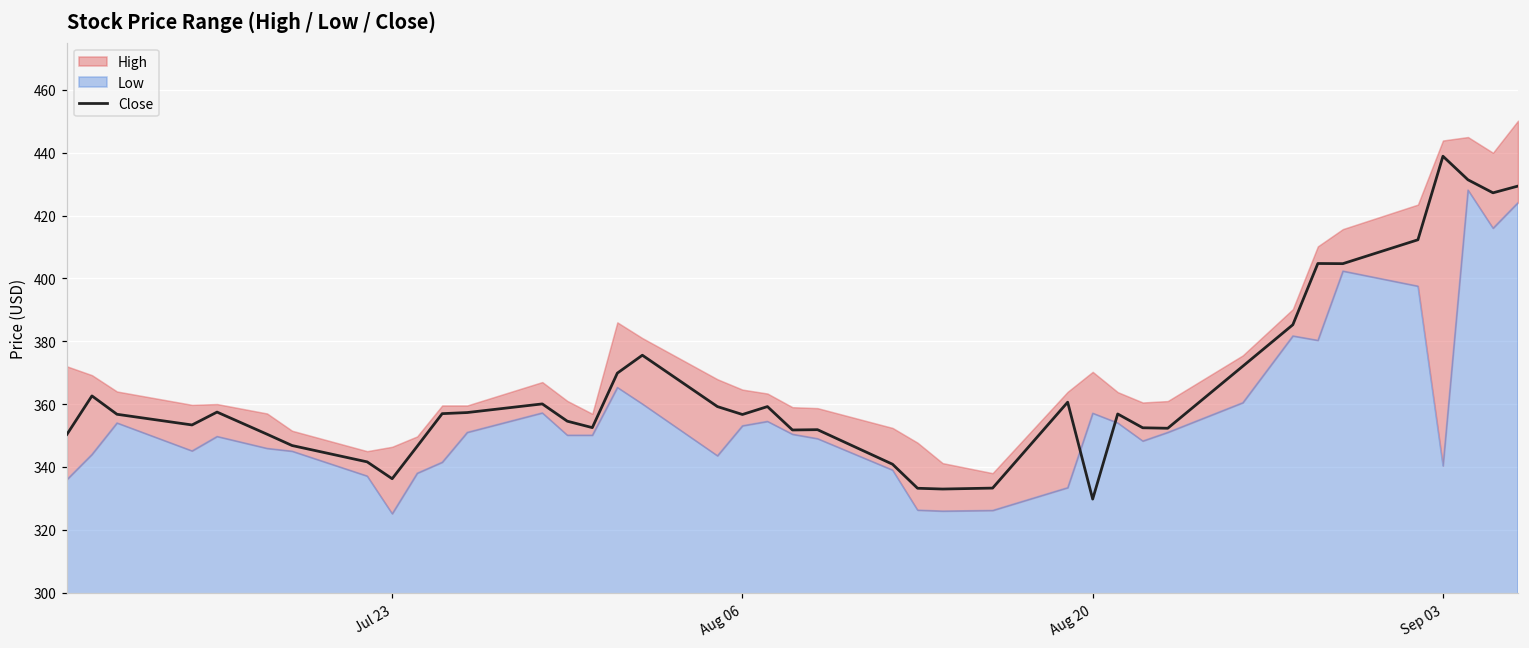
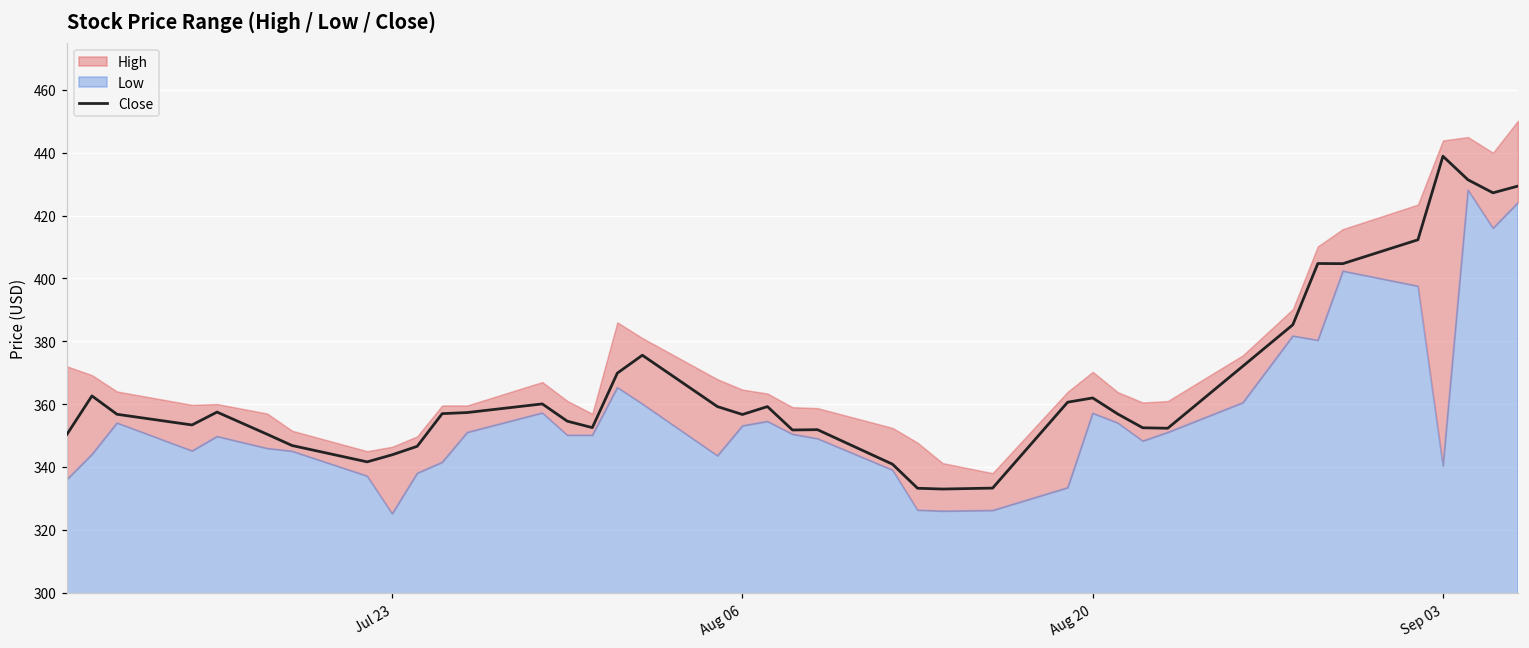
Close, Jul 23: 336 -> 344
Close, Aug 20: 330 -> 362
